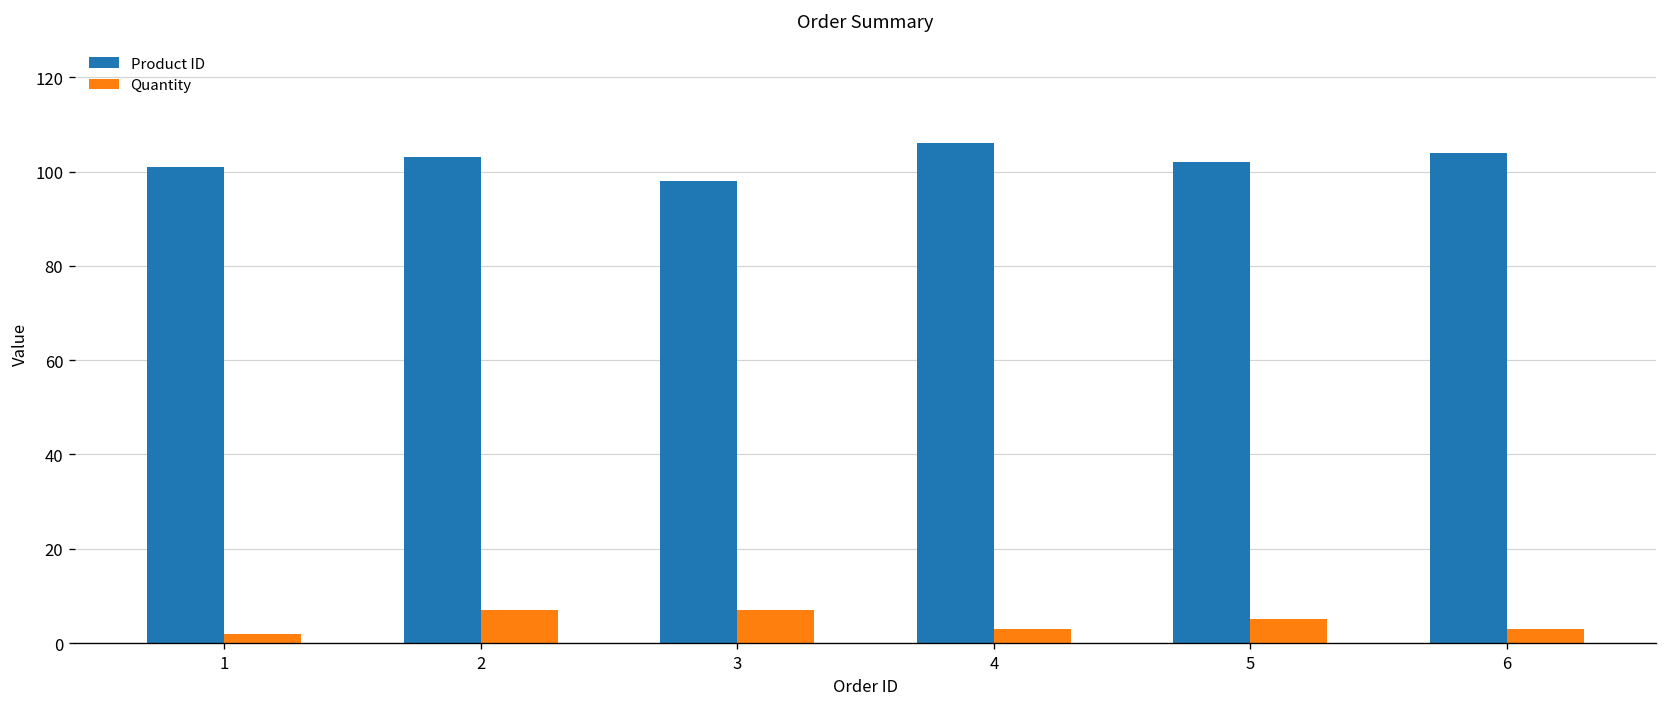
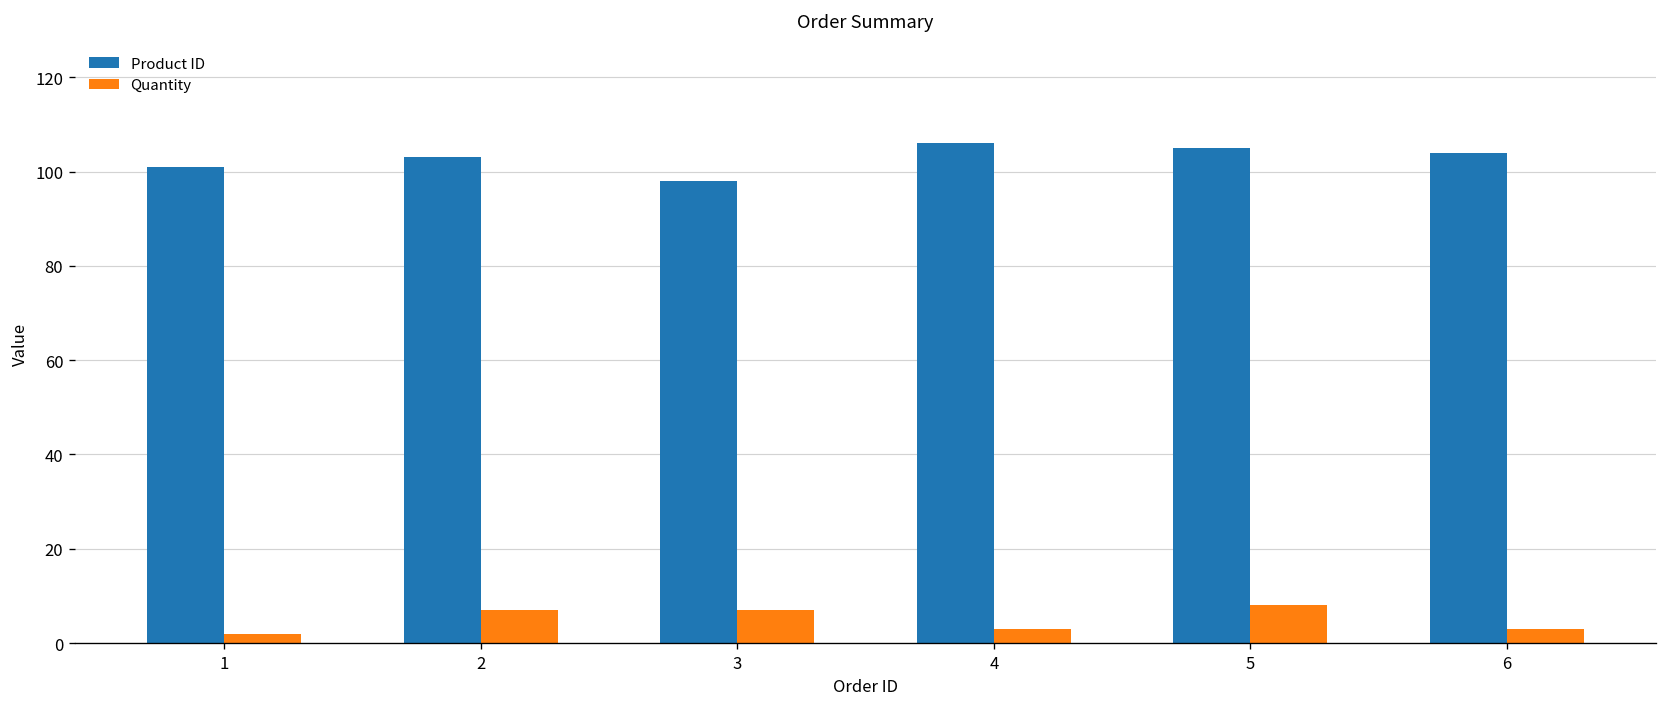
Product ID, 5: 102 -> 105
Quantity, 5: 5 -> 8
